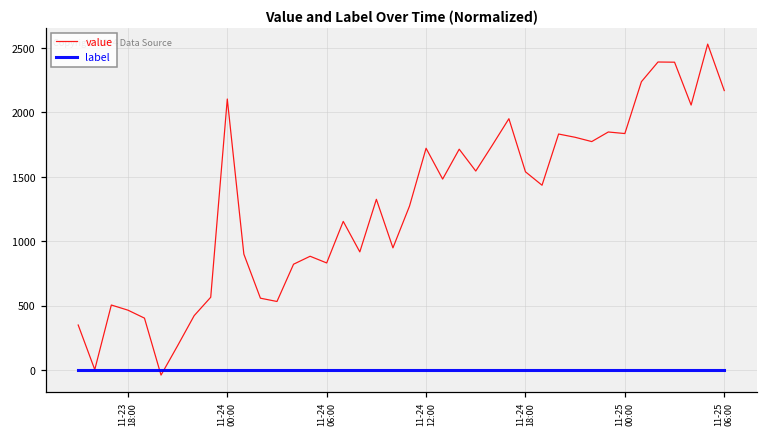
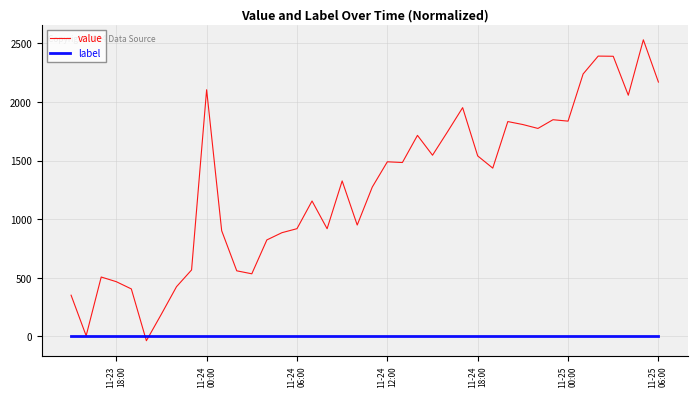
value, 11-24 06:00: 830 -> 920
value, 11-24 12:00: 1720 -> 1490
